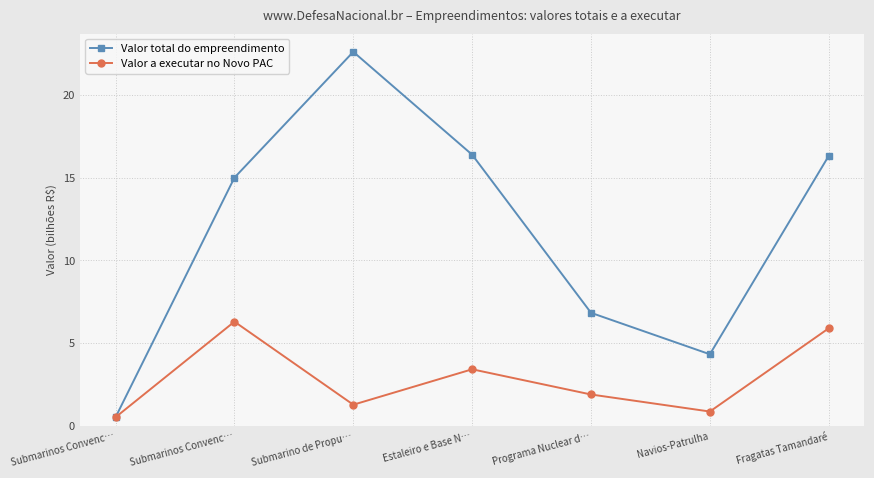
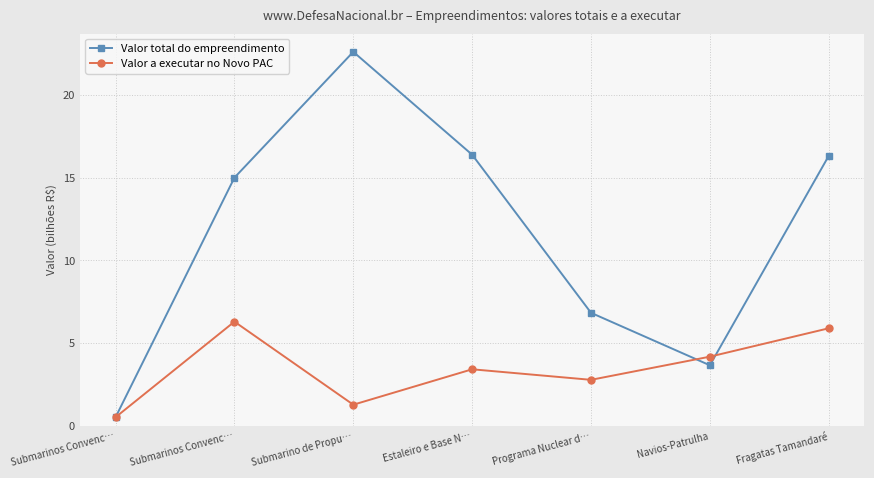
Valor a executar no Novo PAC, Programa Nuclear d…: 1.9 -> 2.8
Valor total do empreendimento, Navios-Patrulha: 4.3 -> 3.7
Valor a executar no Novo PAC, Navios-Patrulha: 0.9 -> 4.2
